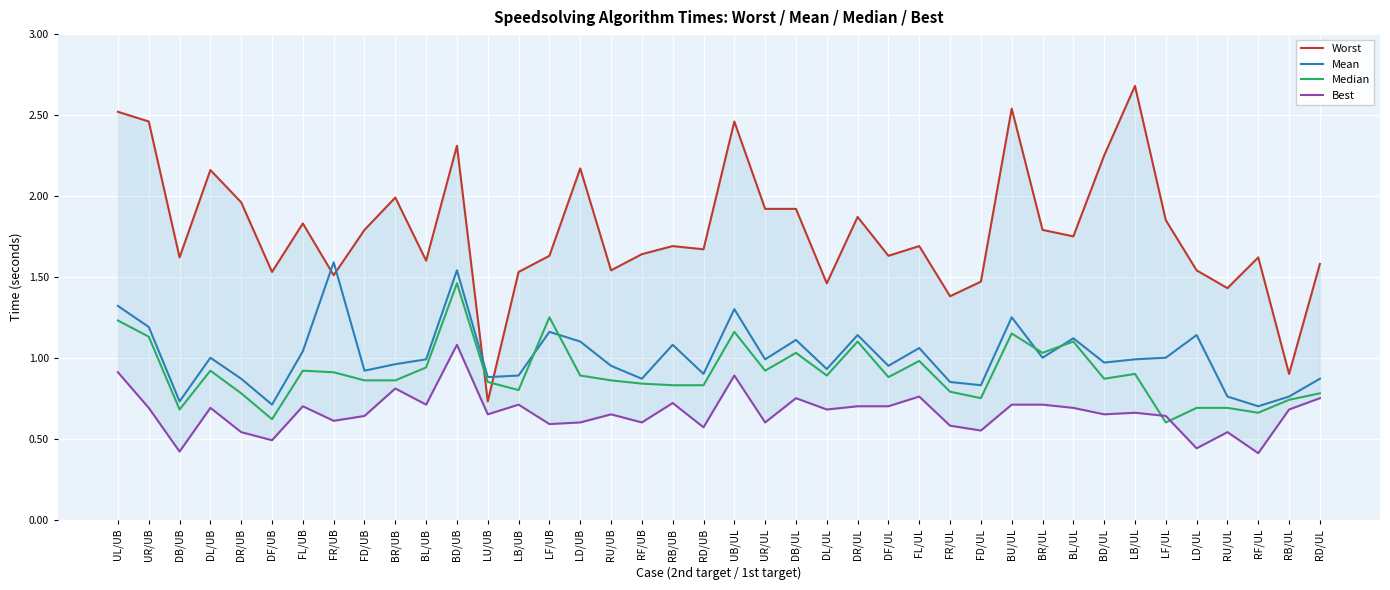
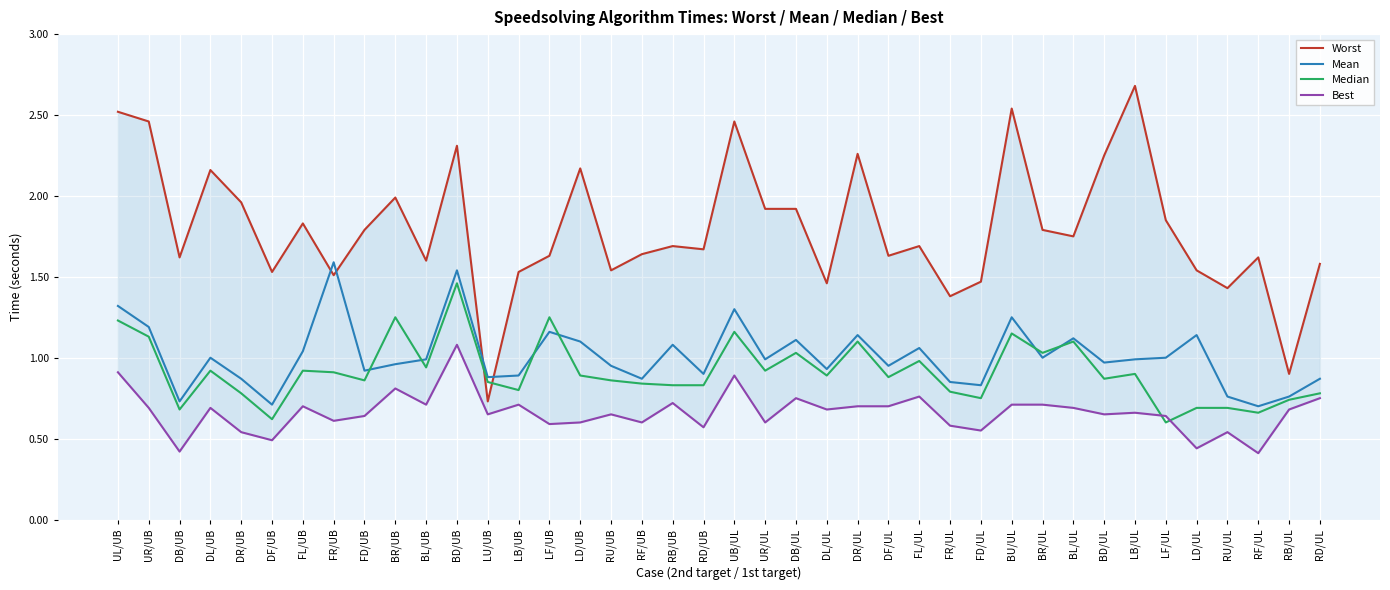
Median, BR/UB: 0.86 -> 1.25
Worst, DR/UL: 1.87 -> 2.26
